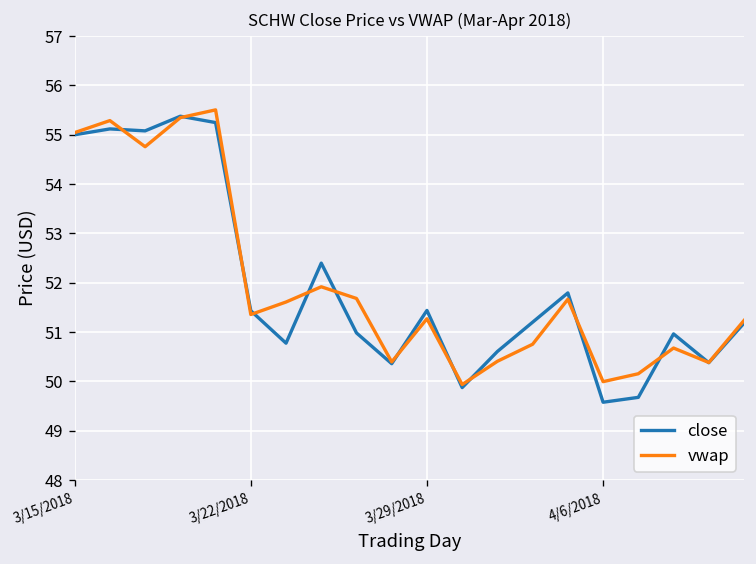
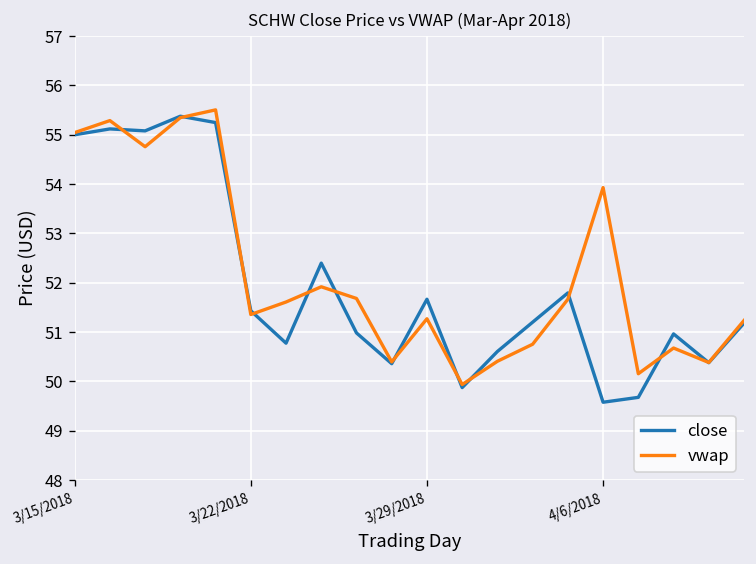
close, 3/29/2018: 51.4 -> 51.7
vwap, 4/6/2018: 50.0 -> 53.9
